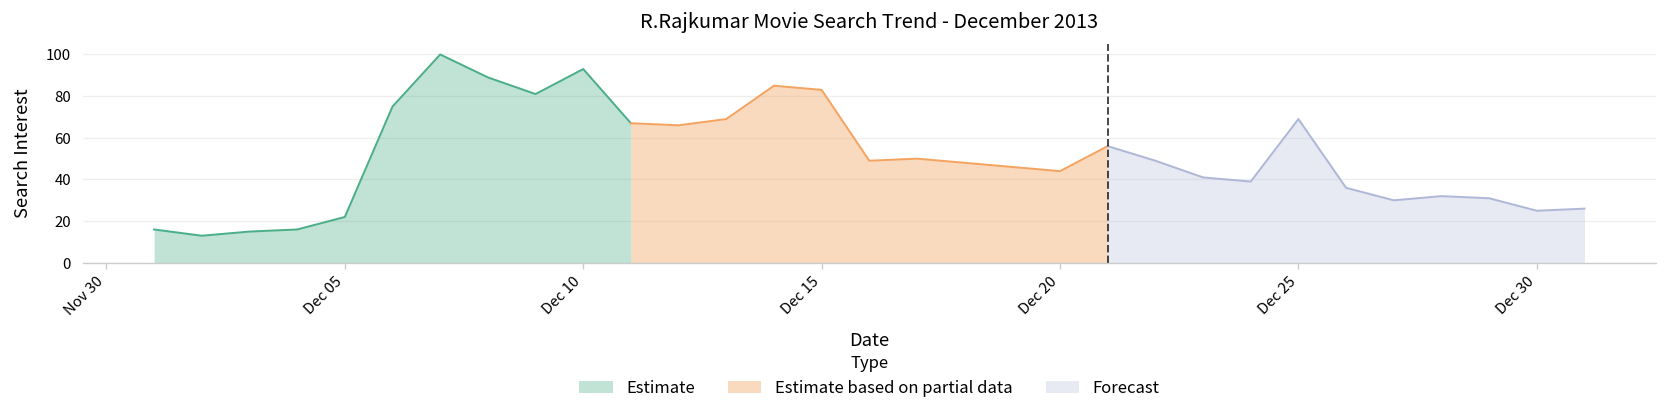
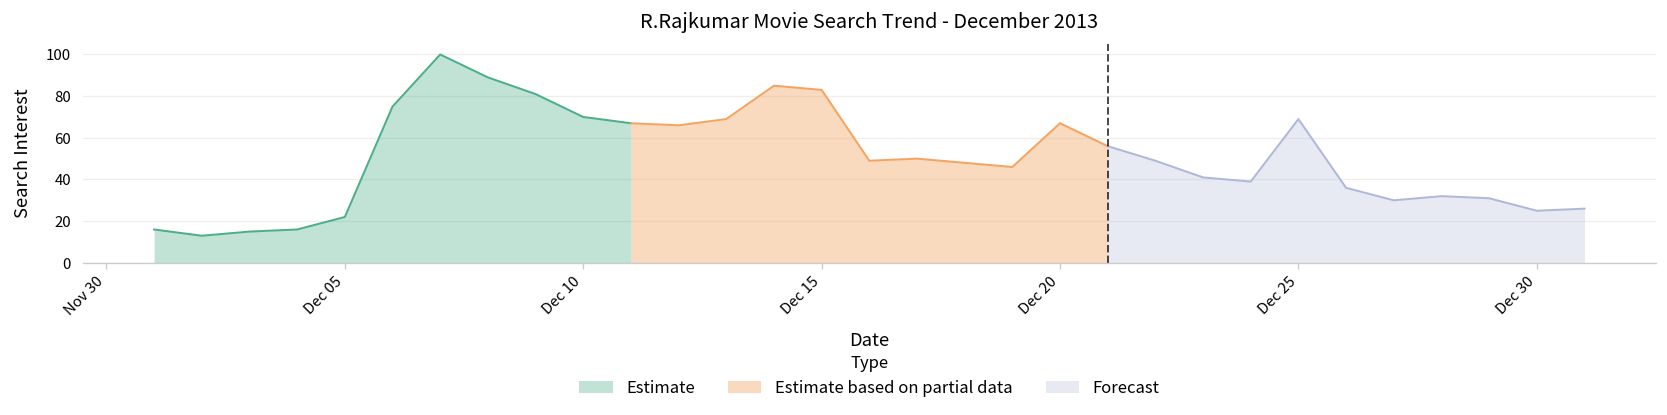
Estimate, Dec 10: 93 -> 70
Estimate based on partial data, Dec 20: 44 -> 67
